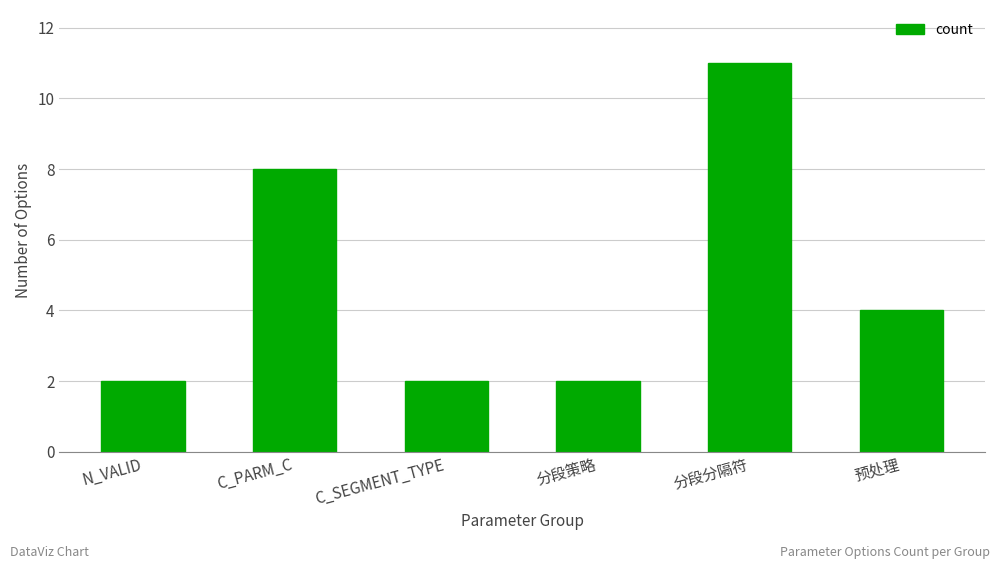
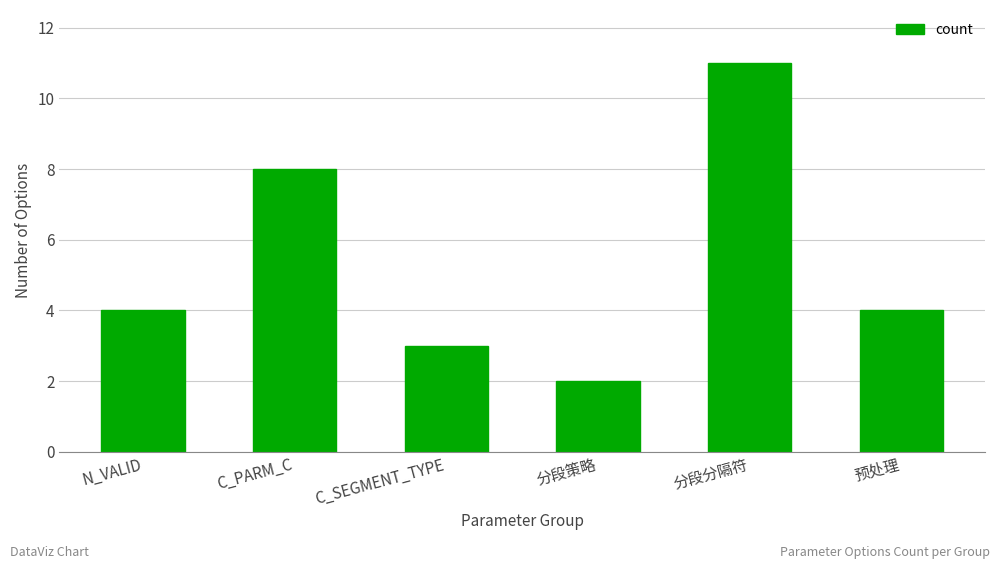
N_VALID: 2 -> 4
C_SEGMENT_TYPE: 2 -> 3
